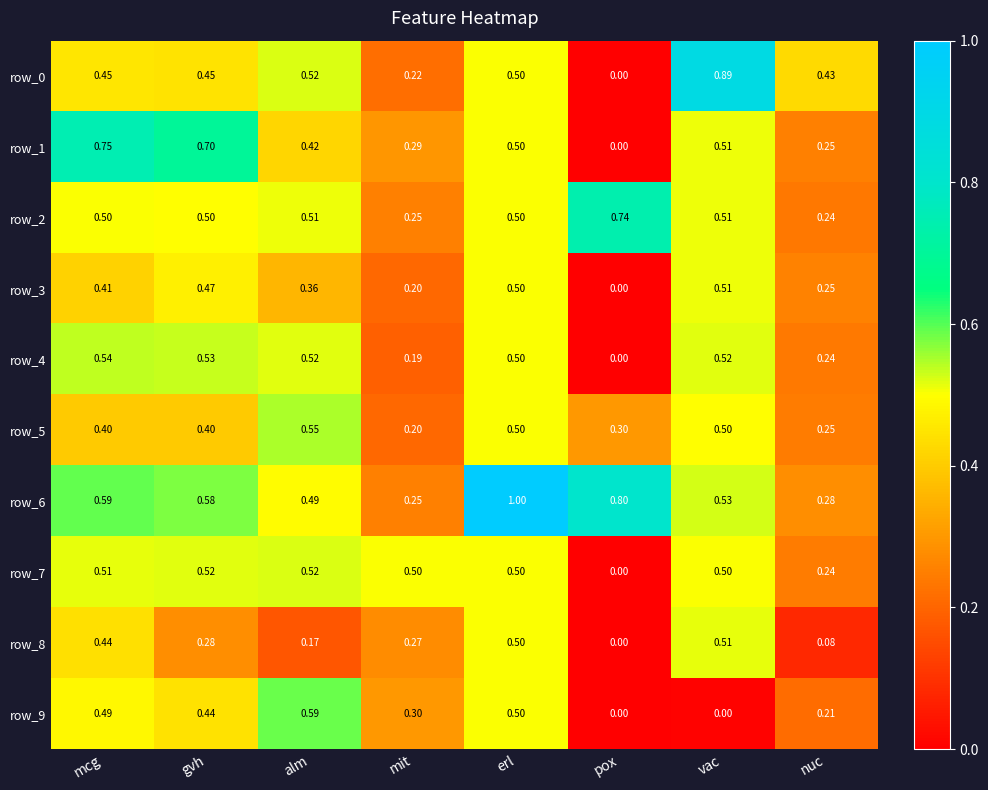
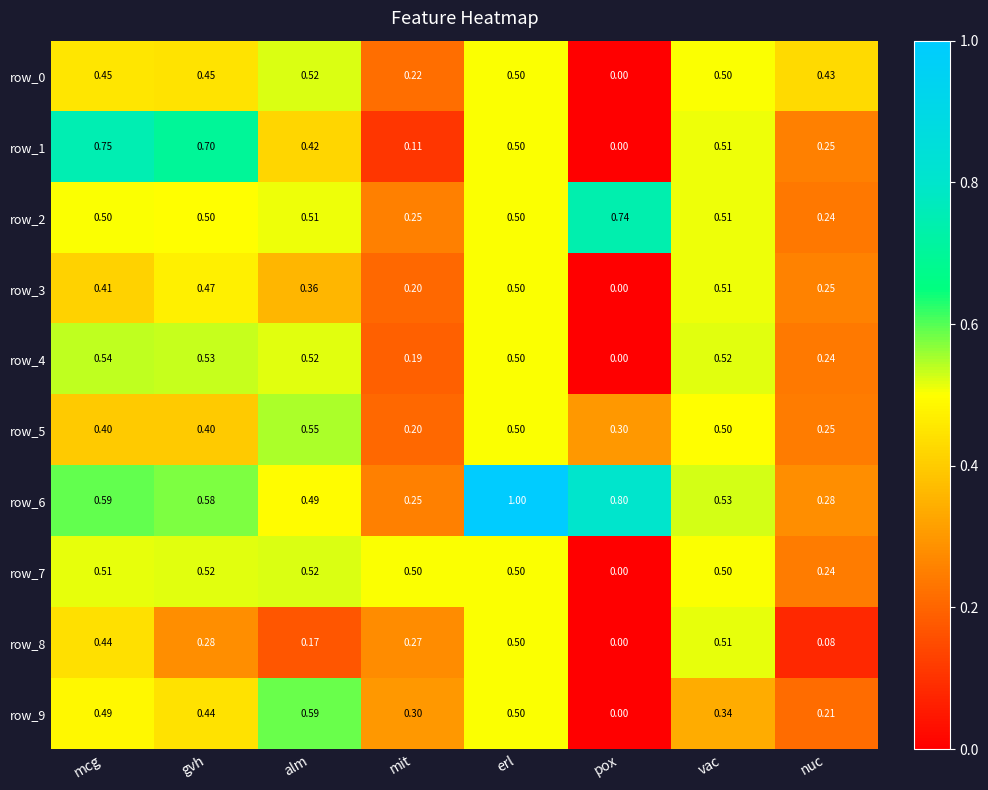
row_0, vac: 0.89 -> 0.50
row_1, mit: 0.29 -> 0.11
row_9, vac: 0.00 -> 0.34
